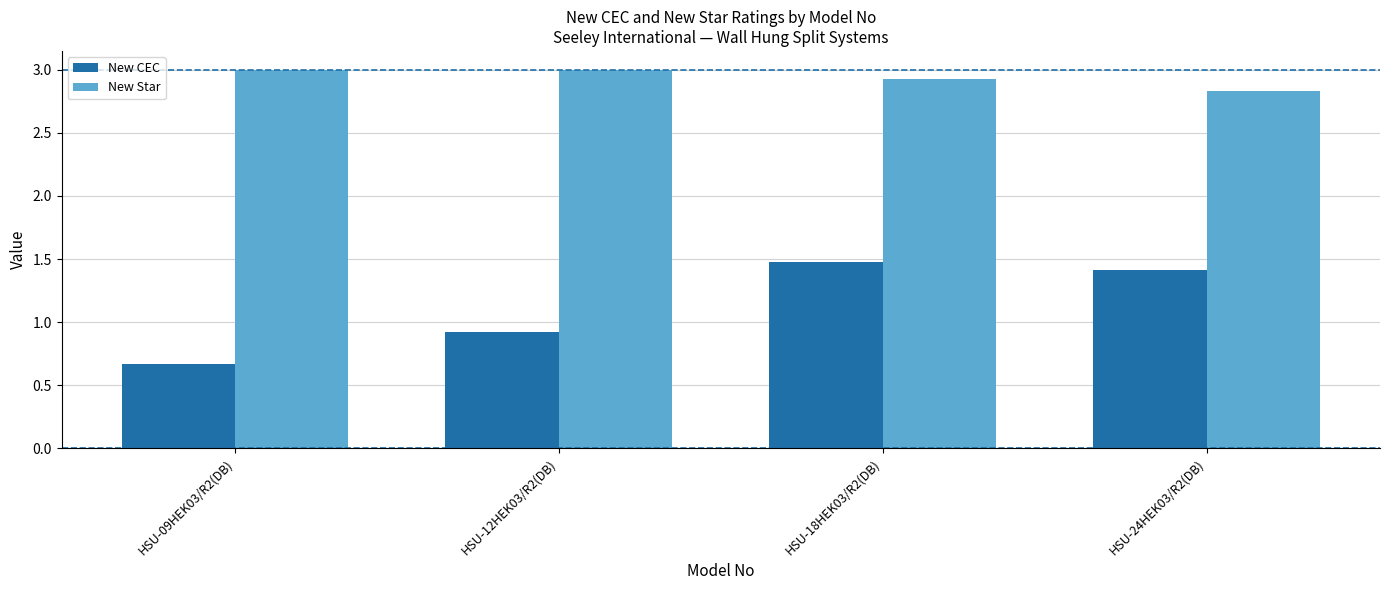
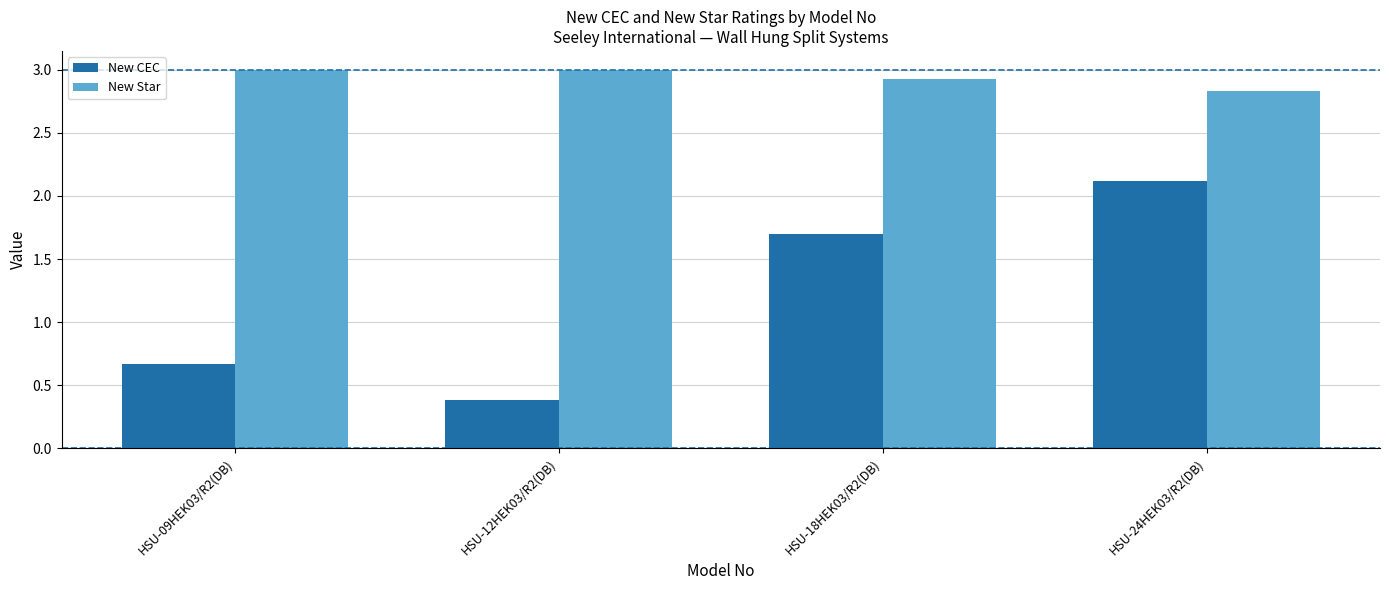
New CEC, HSU-12HEK03/R2(DB): 0.92 -> 0.38
New CEC, HSU-18HEK03/R2(DB): 1.48 -> 1.70
New CEC, HSU-24HEK03/R2(DB): 1.41 -> 2.12
